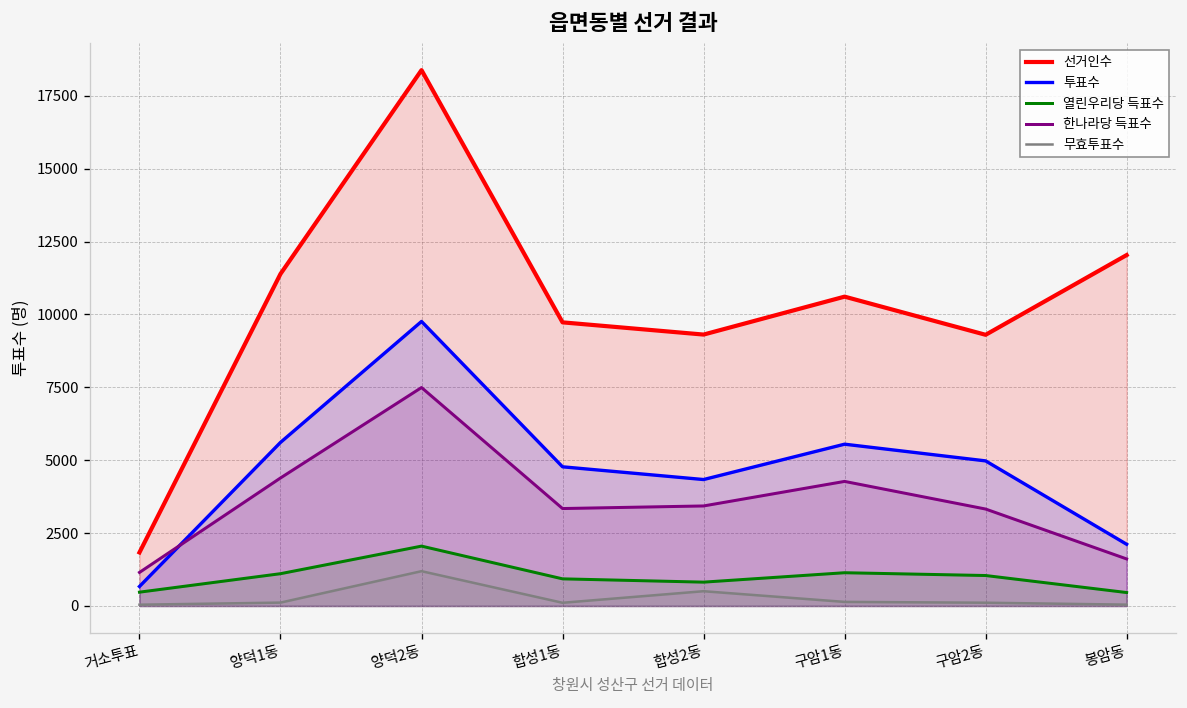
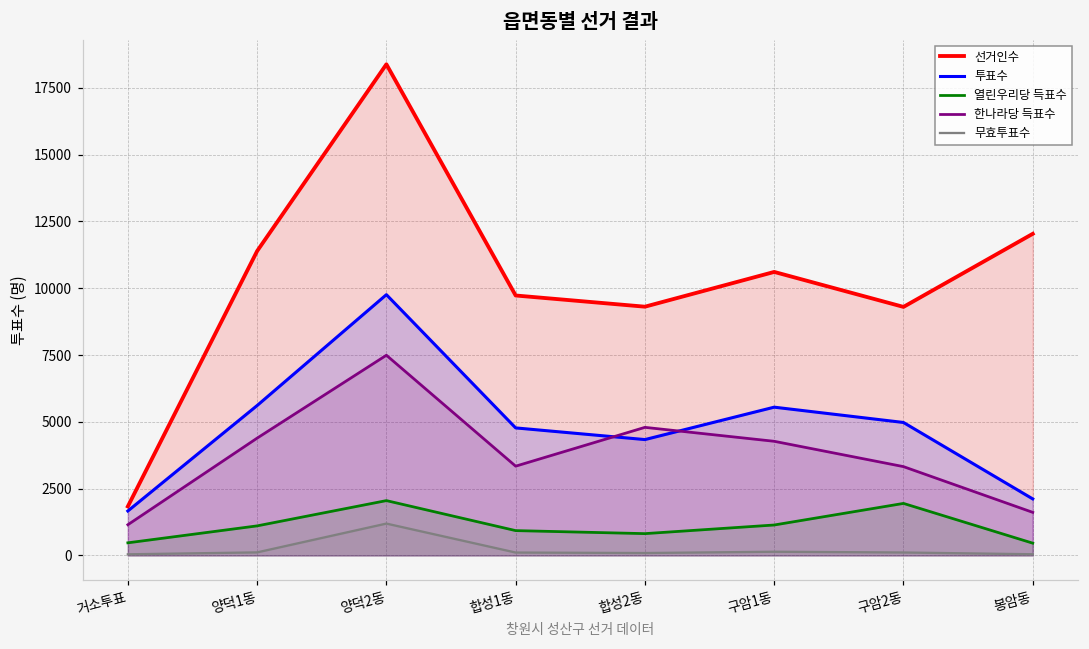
투표수, 거소투표: 700 -> 1700
한나라당 득표수, 합성2동: 3400 -> 4800
무효투표수, 합성2동: 500 -> 100
열린우리당 득표수, 구암2동: 1000 -> 1900
